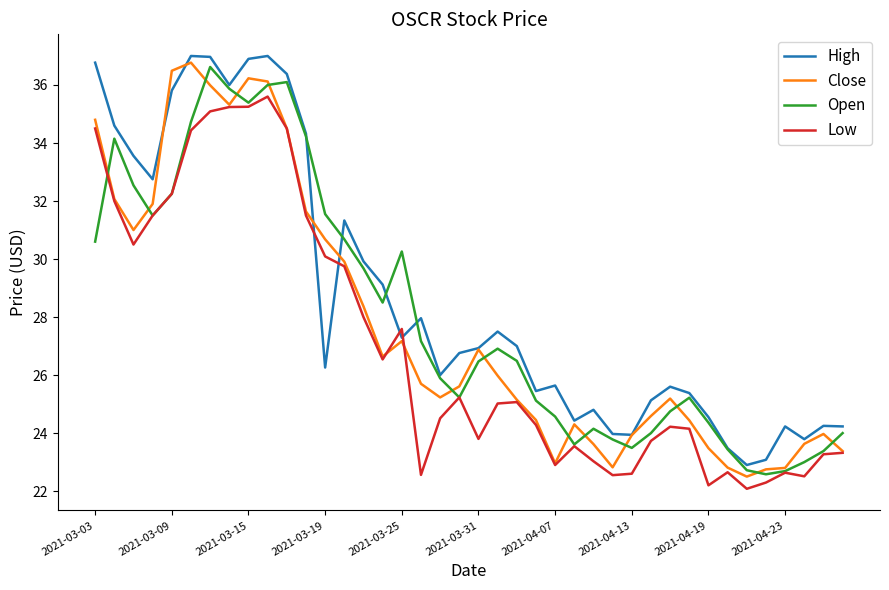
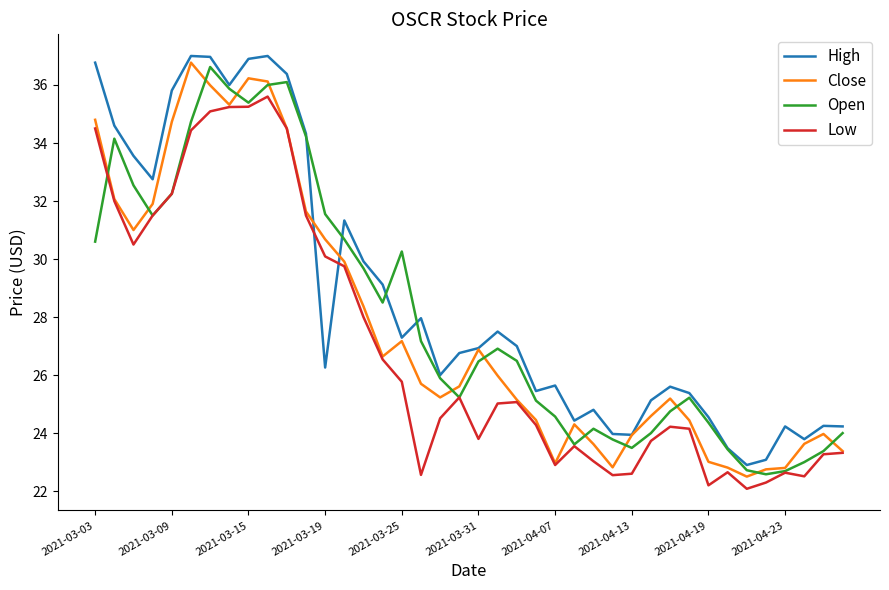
Close, 2021-03-09: 36.5 -> 34.7
Low, 2021-03-25: 27.6 -> 25.8
Close, 2021-04-19: 23.5 -> 23.0
